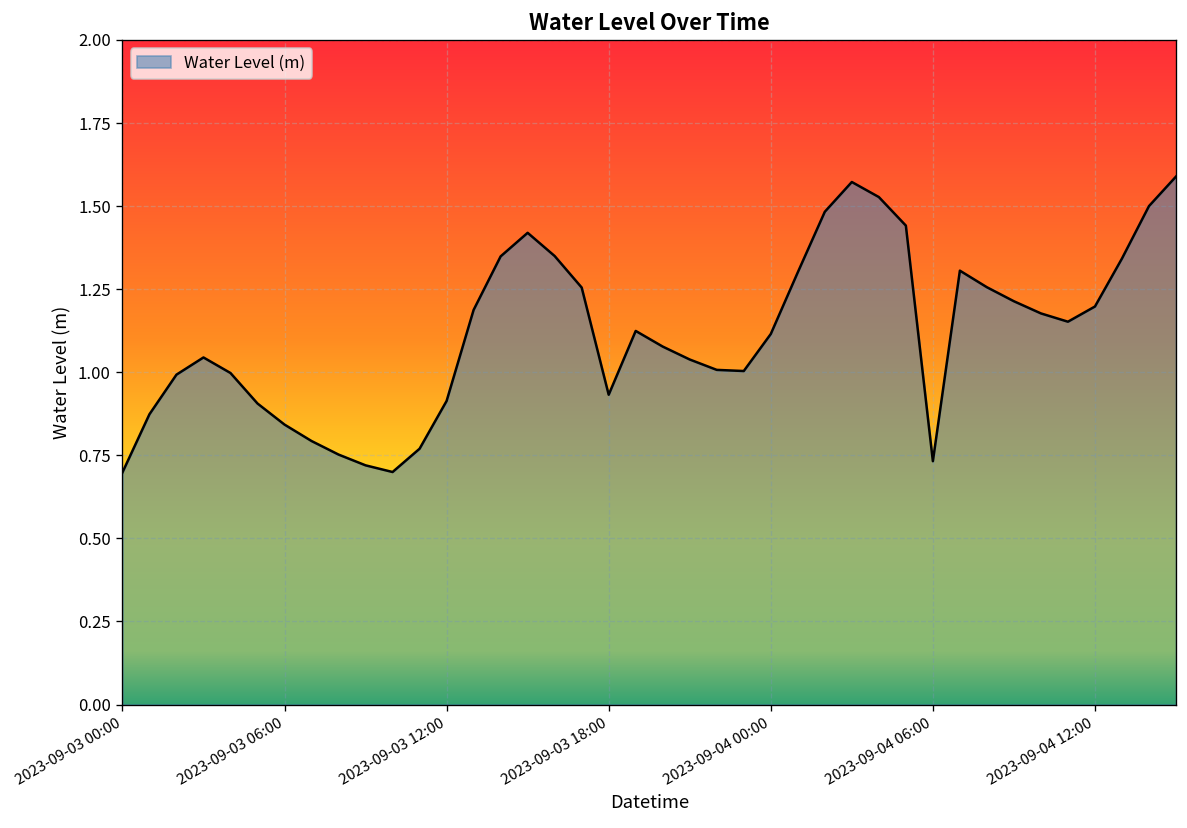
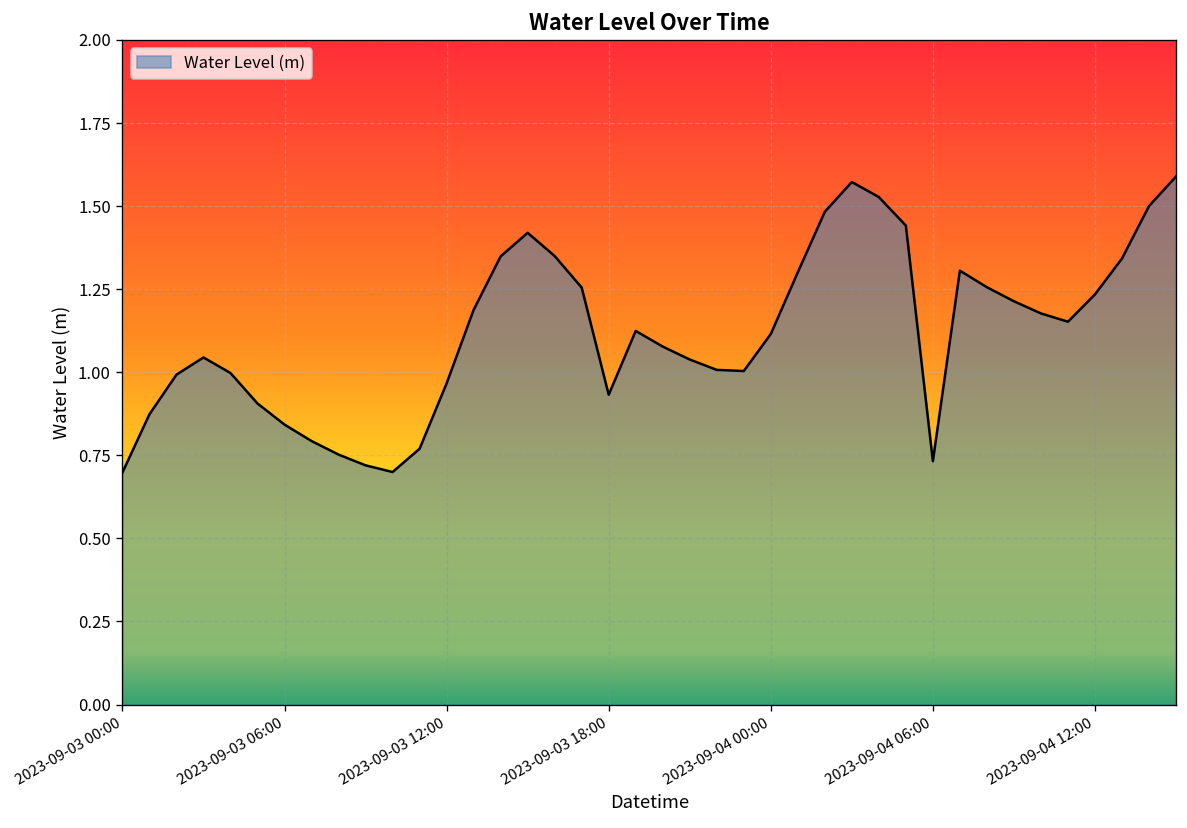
2023-09-03 12:00: 0.91 -> 0.97
2023-09-04 12:00: 1.20 -> 1.23
